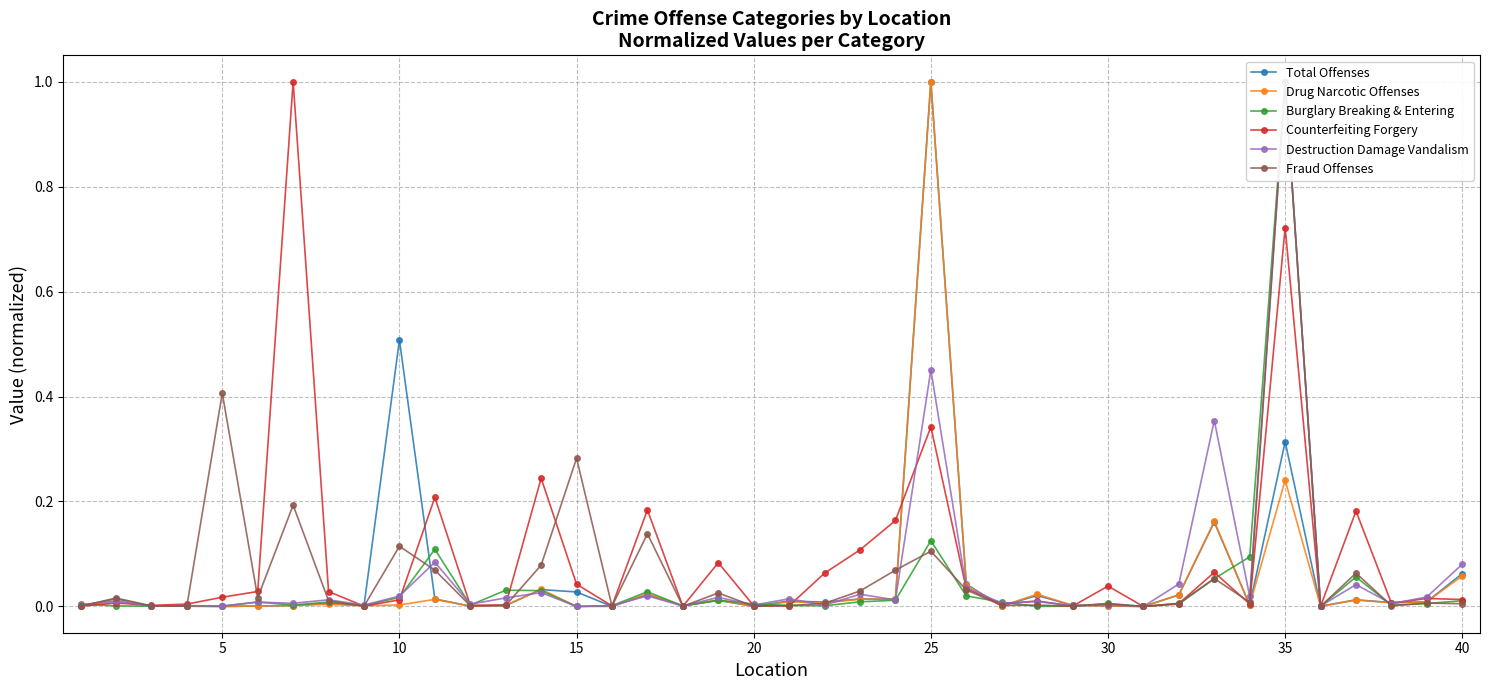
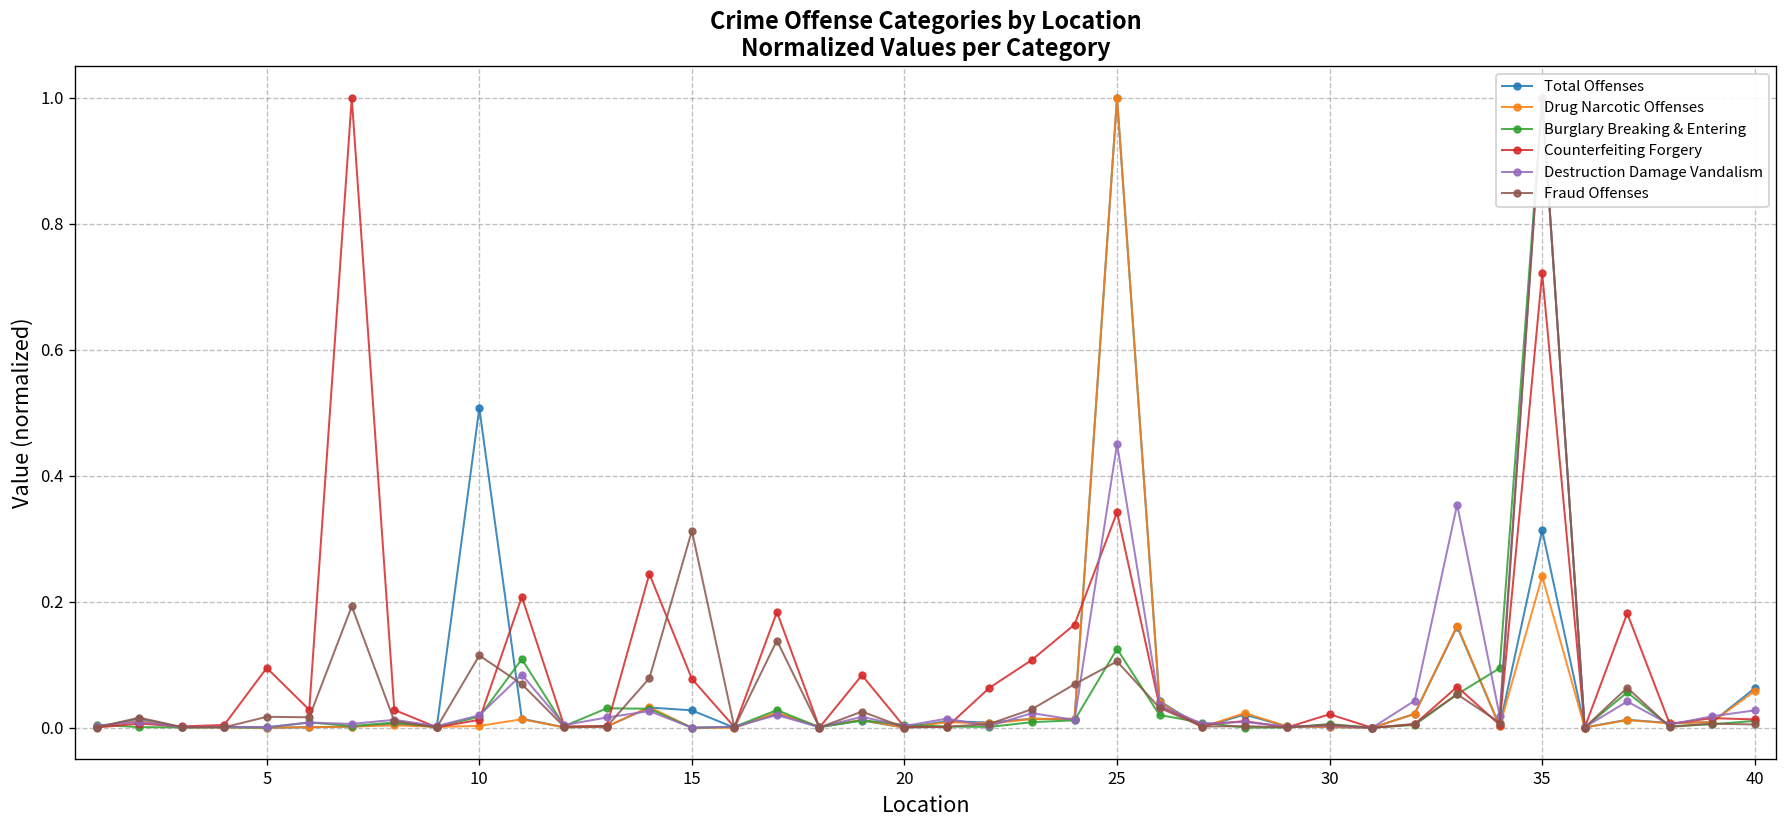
Counterfeiting Forgery, 5: 0.02 -> 0.10
Fraud Offenses, 5: 0.41 -> 0.02
Counterfeiting Forgery, 15: 0.04 -> 0.08
Fraud Offenses, 15: 0.28 -> 0.31
Counterfeiting Forgery, 30: 0.04 -> 0.02
Destruction Damage Vandalism, 40: 0.08 -> 0.03
